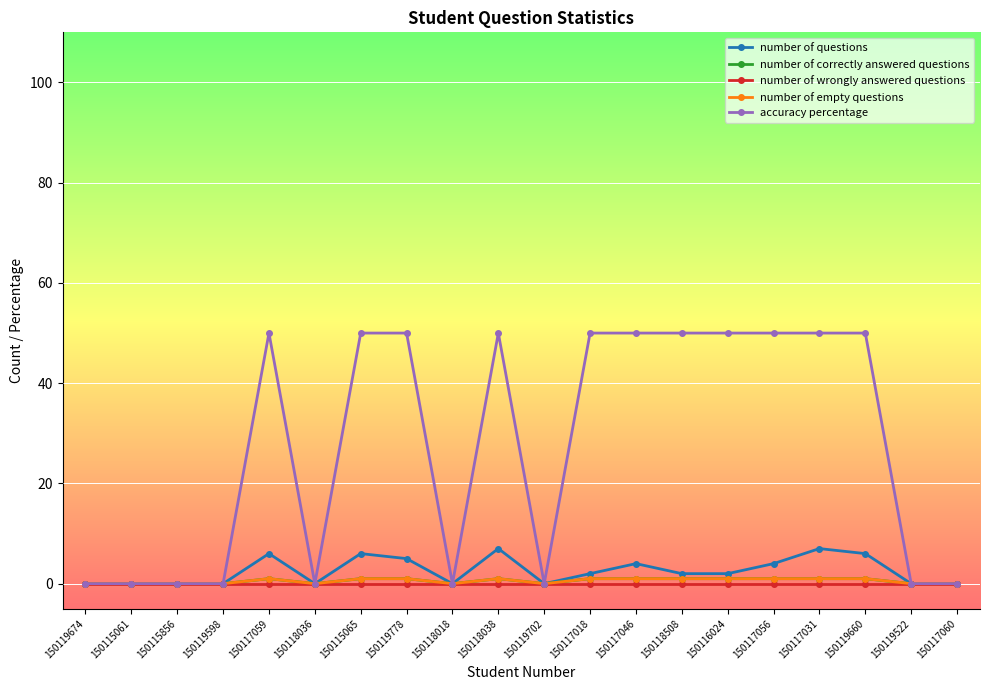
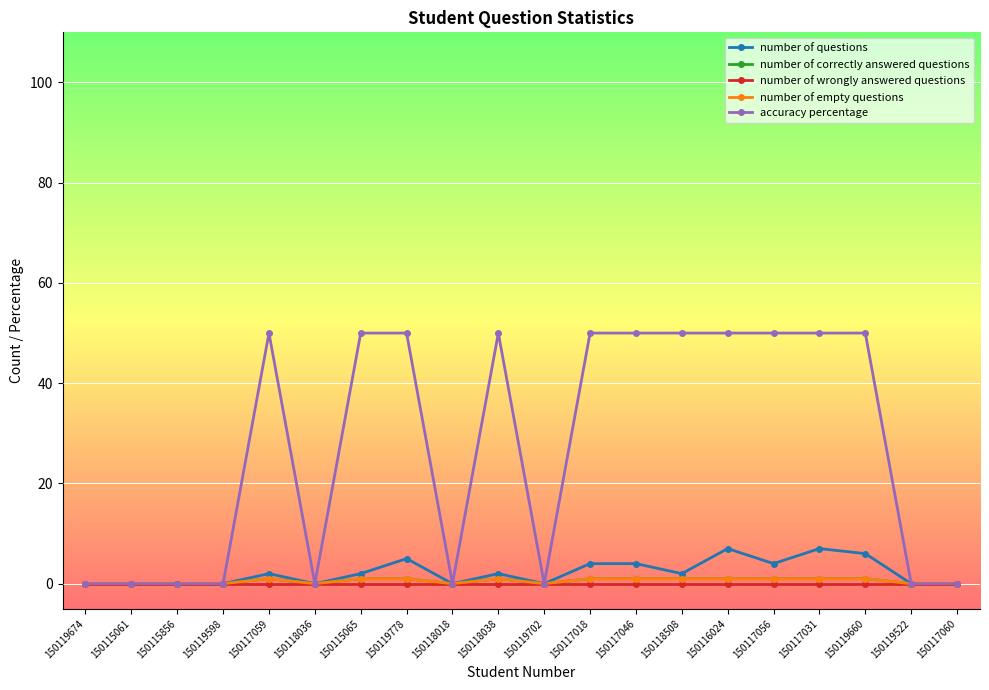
number of questions, 150117059: 6 -> 2
number of questions, 150115065: 6 -> 2
number of questions, 150118038: 7 -> 2
number of questions, 150117018: 2 -> 4
number of questions, 150116024: 2 -> 7
